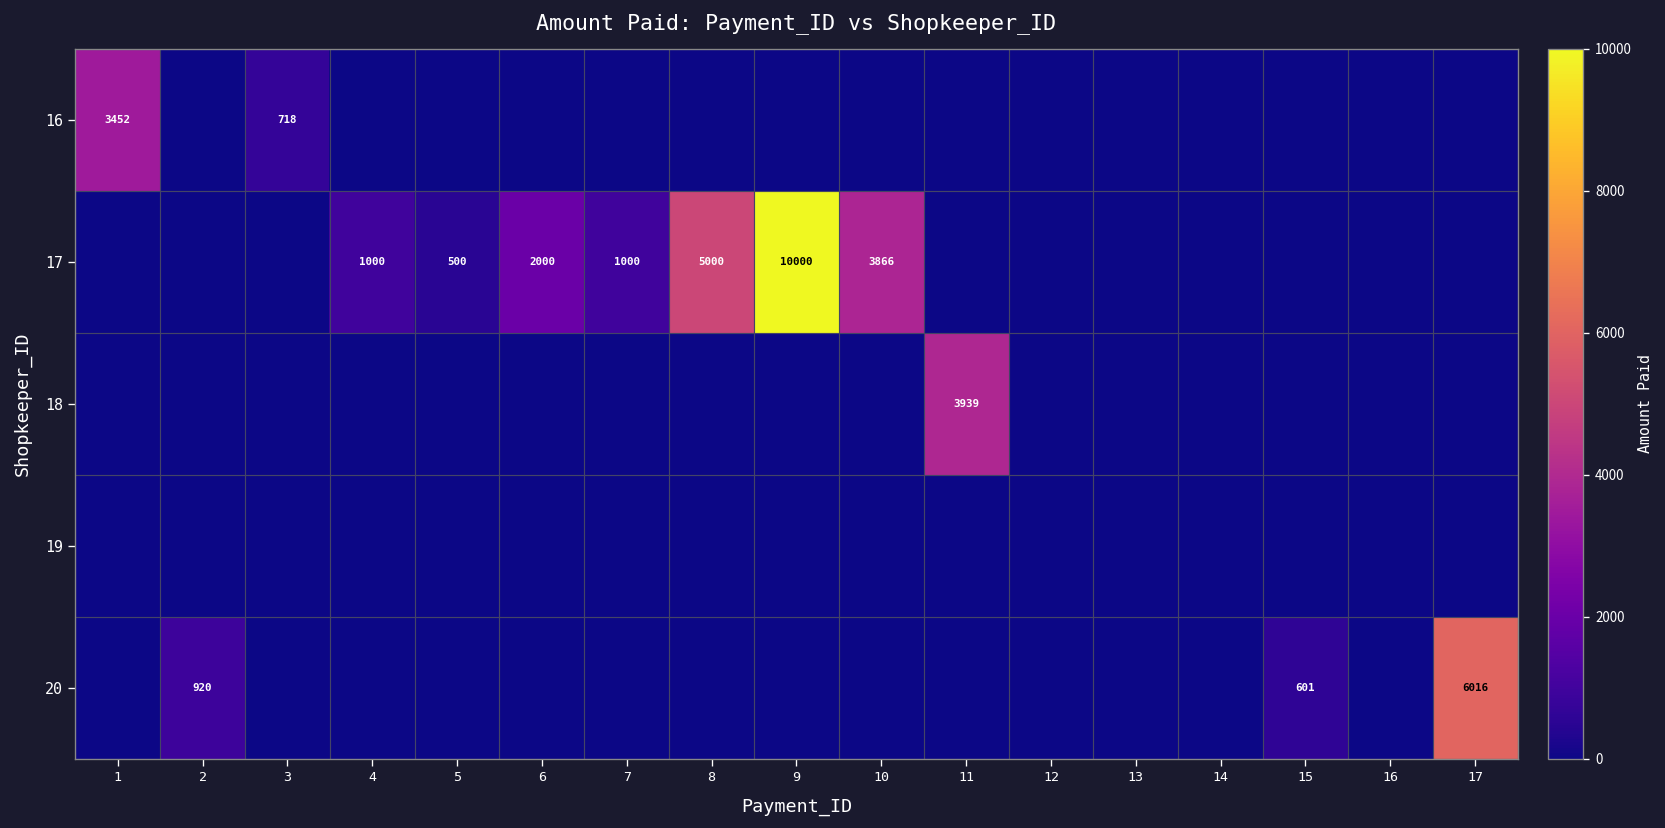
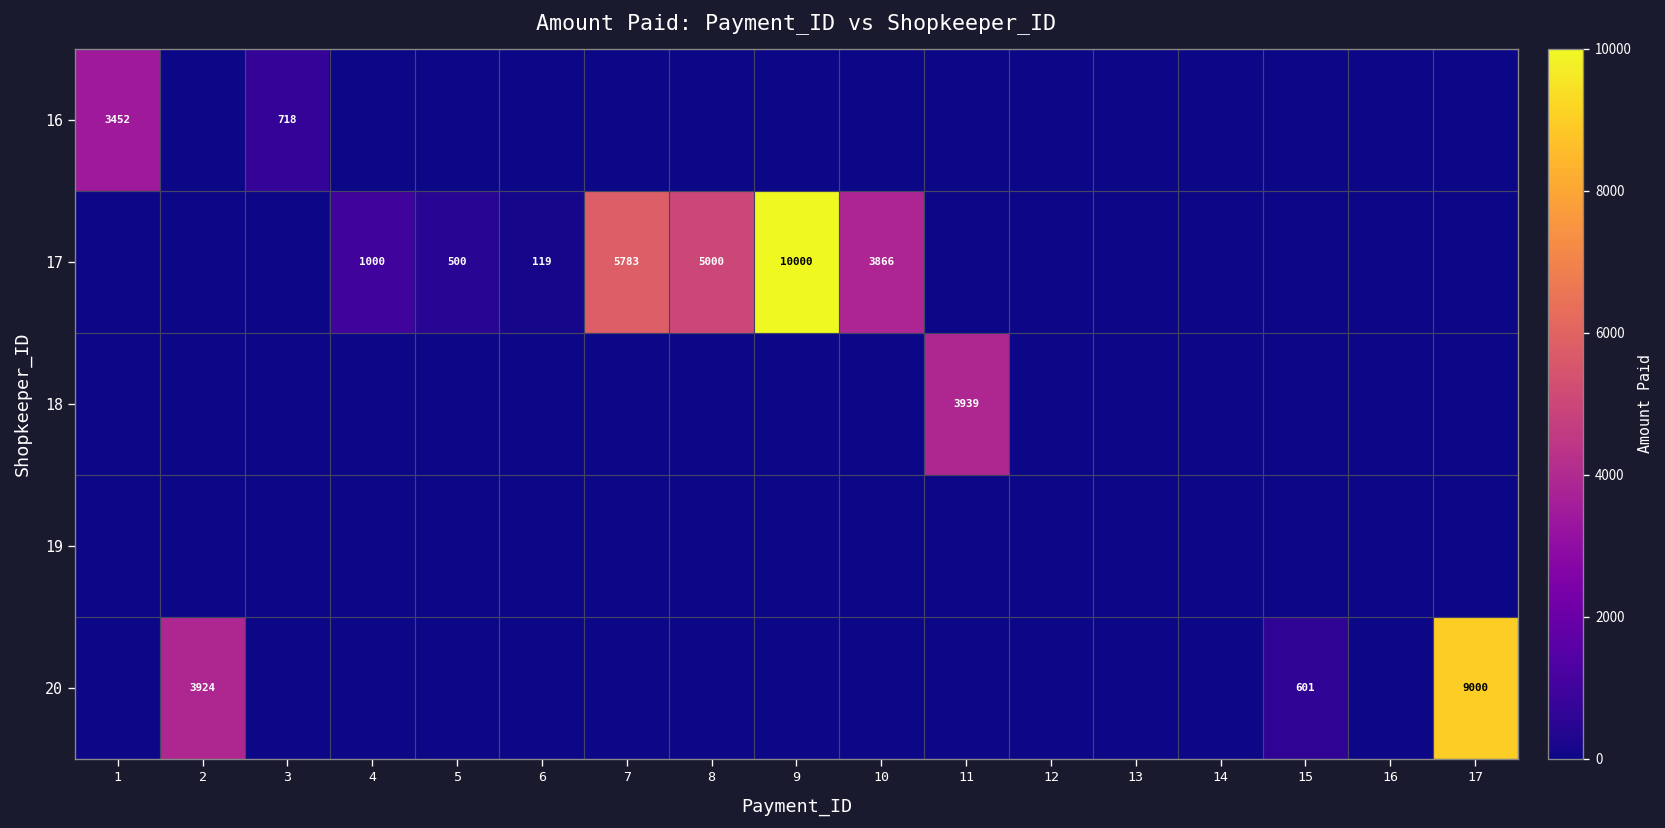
17, 6: 2000 -> 119
17, 7: 1000 -> 5783
20, 2: 920 -> 3924
20, 17: 6016 -> 9000
